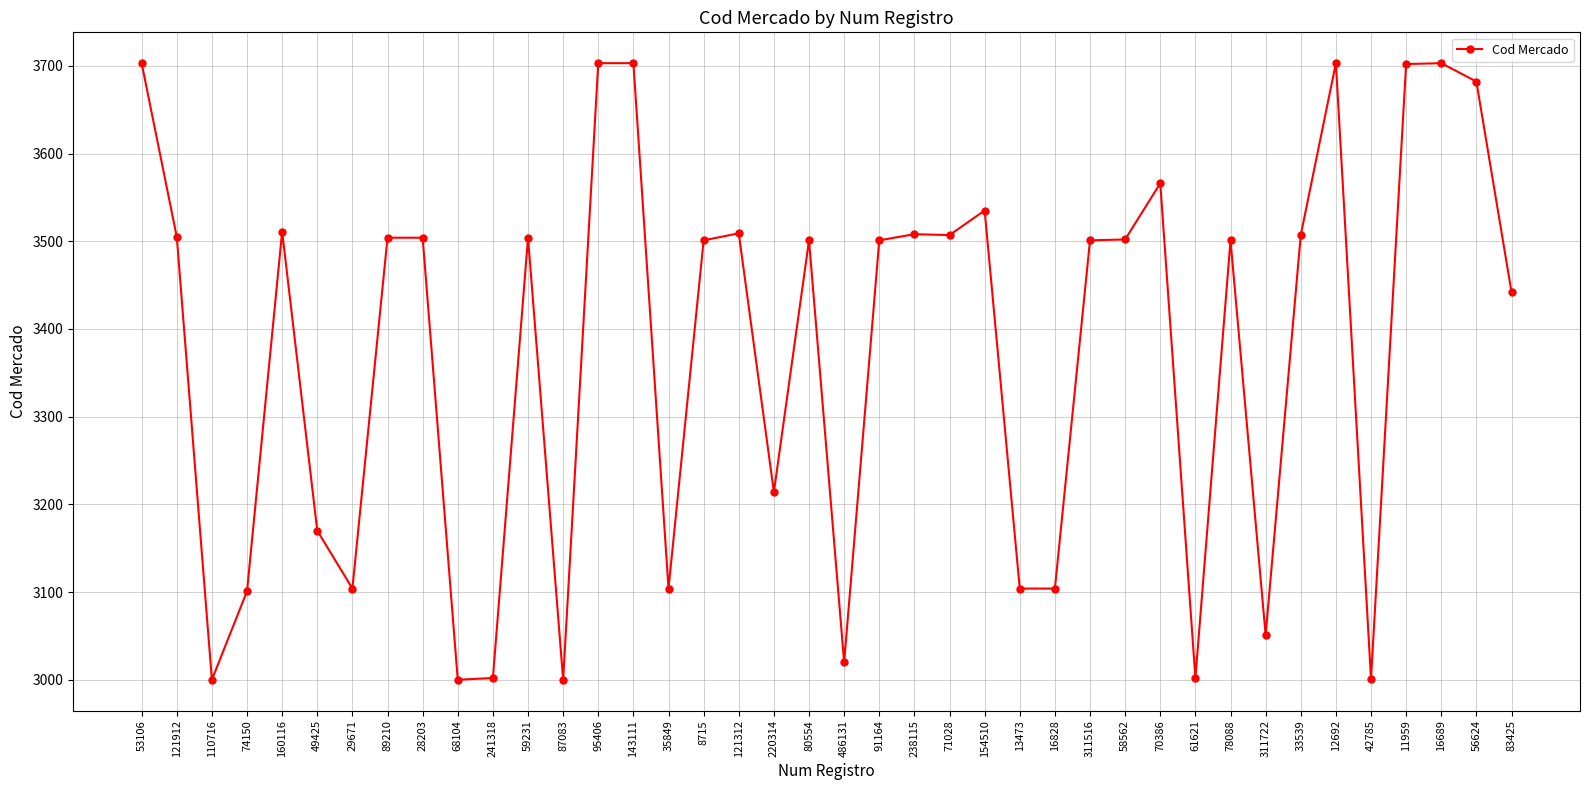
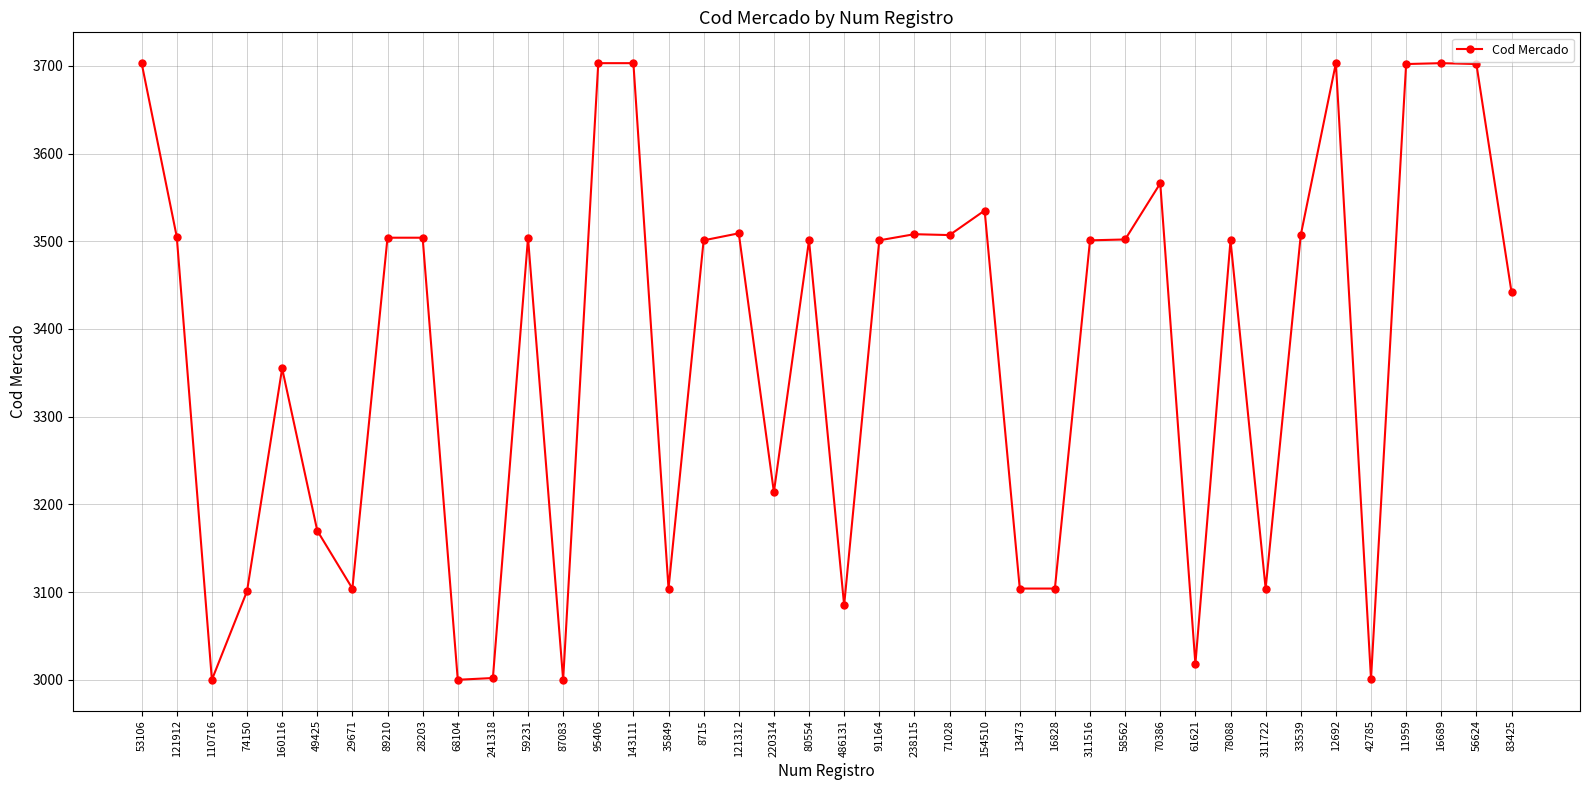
160116: 3510 -> 3360
486131: 3020 -> 3090
61621: 3000 -> 3020
311722: 3050 -> 3100
56624: 3680 -> 3700
